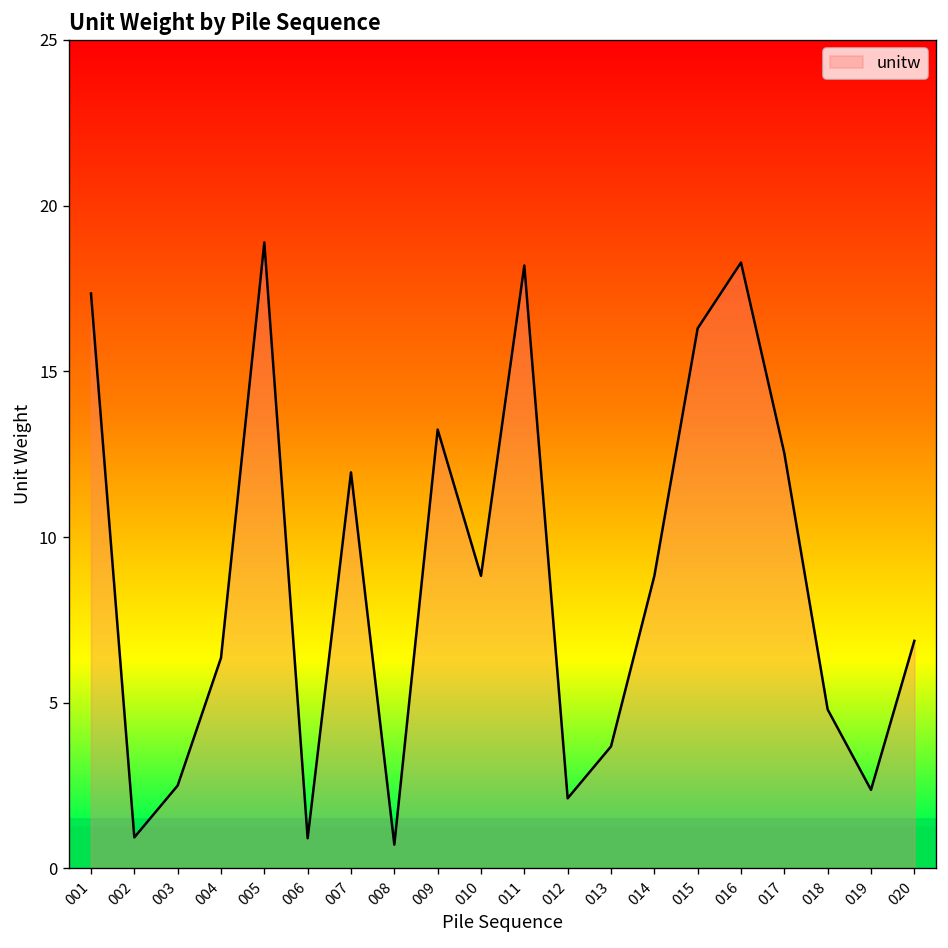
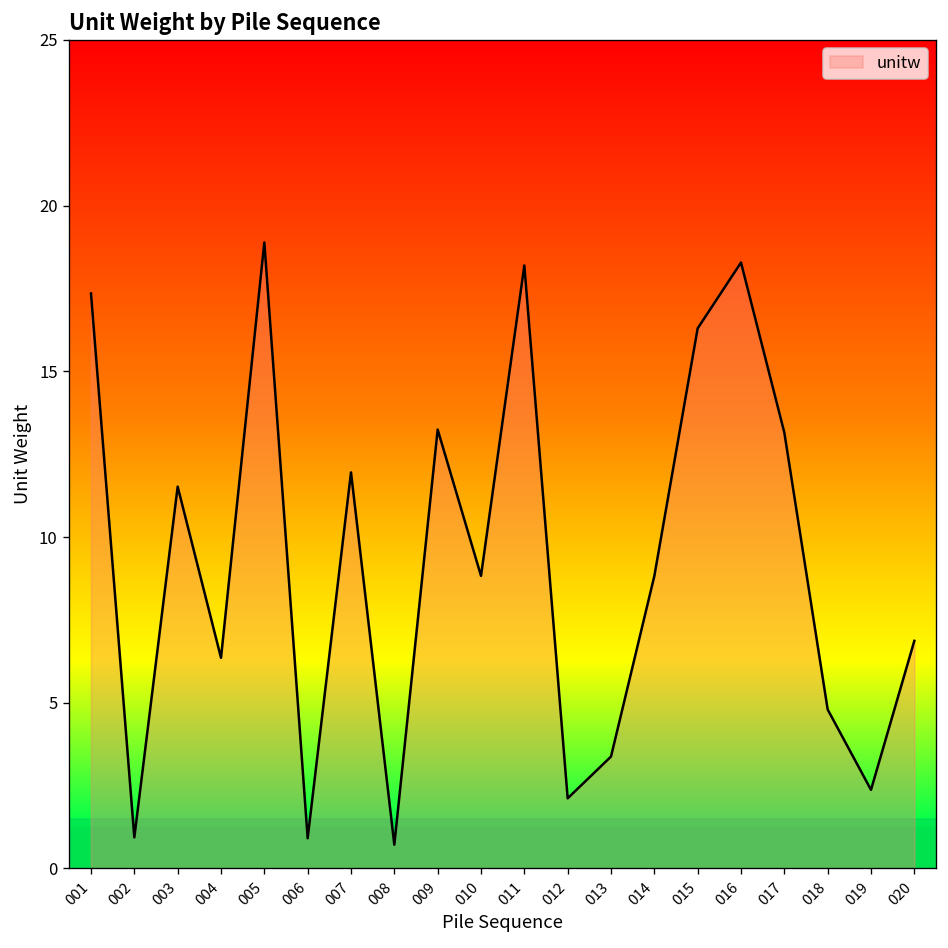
003: 2.5 -> 11.5
013: 3.7 -> 3.4
017: 12.5 -> 13.2
